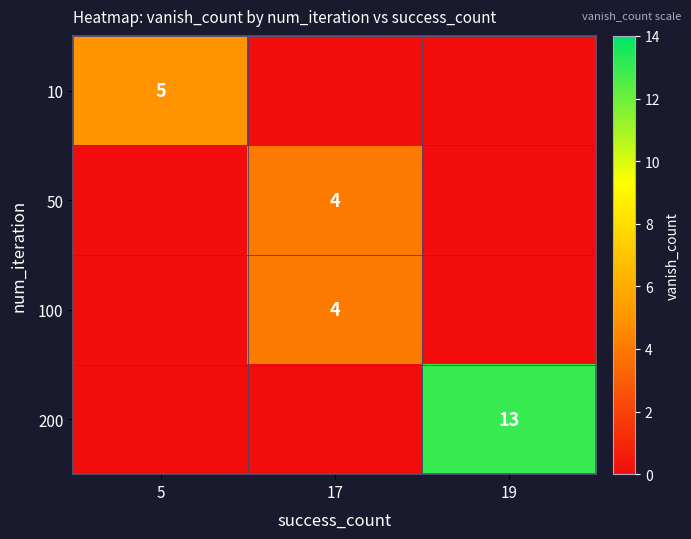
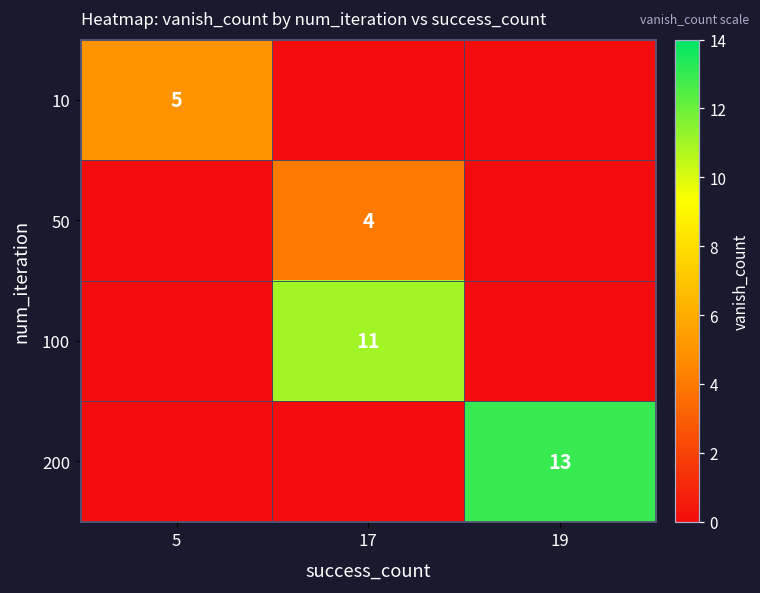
100, 17: 4 -> 11
